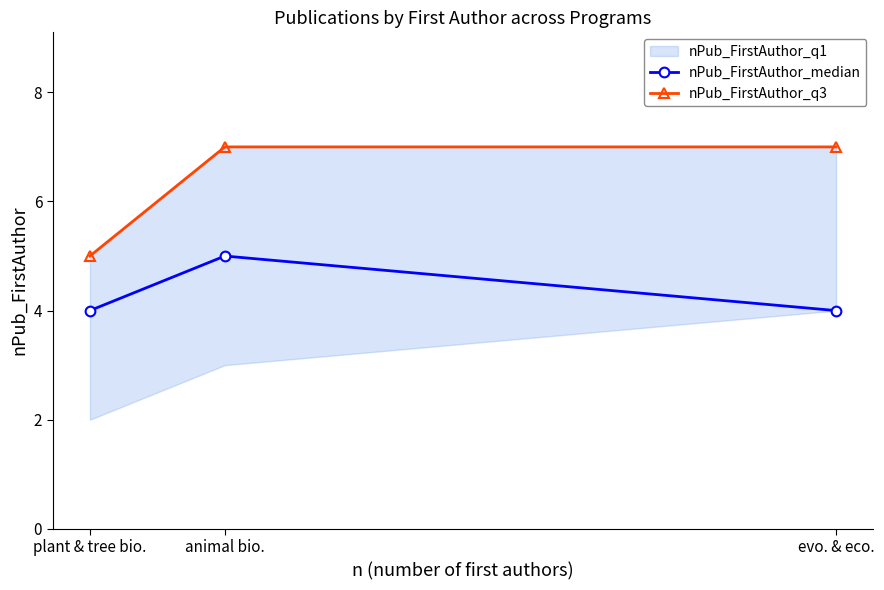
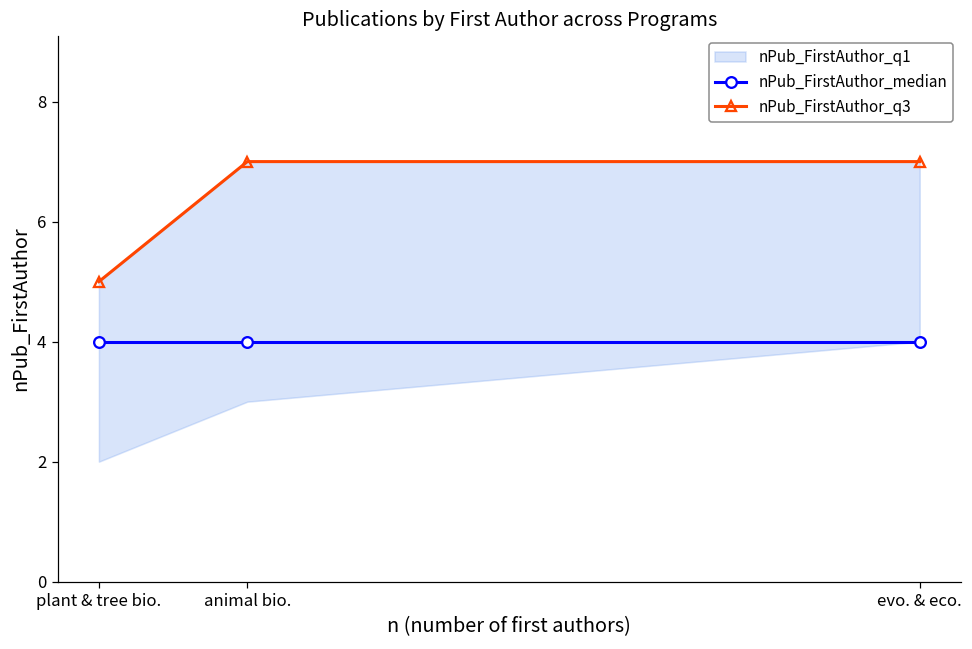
nPub_FirstAuthor_median, animal bio.: 5 -> 4
